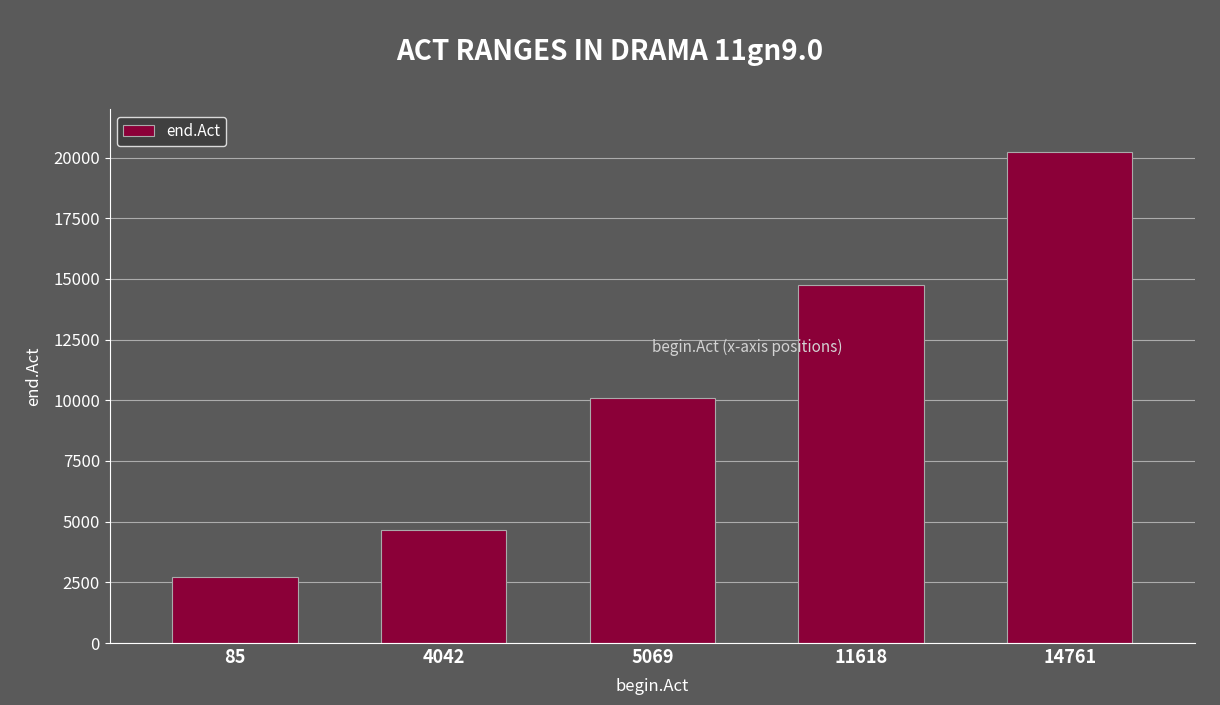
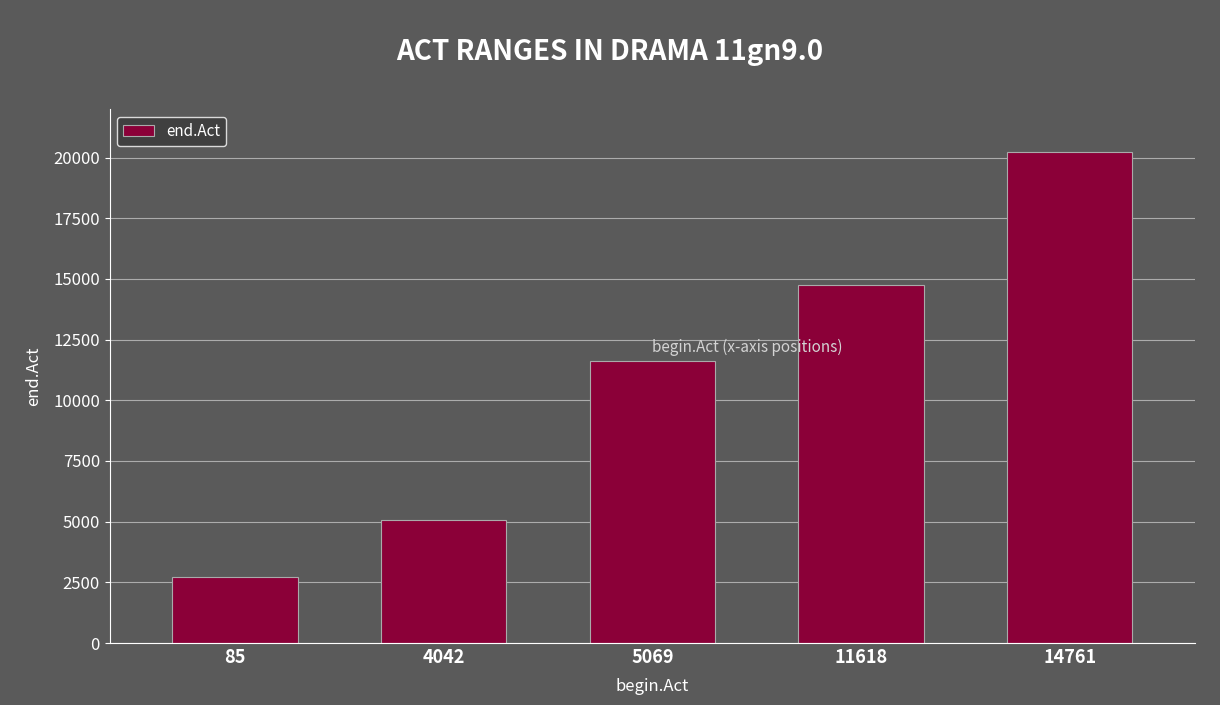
4042: 4700 -> 5100
5069: 10100 -> 11600
